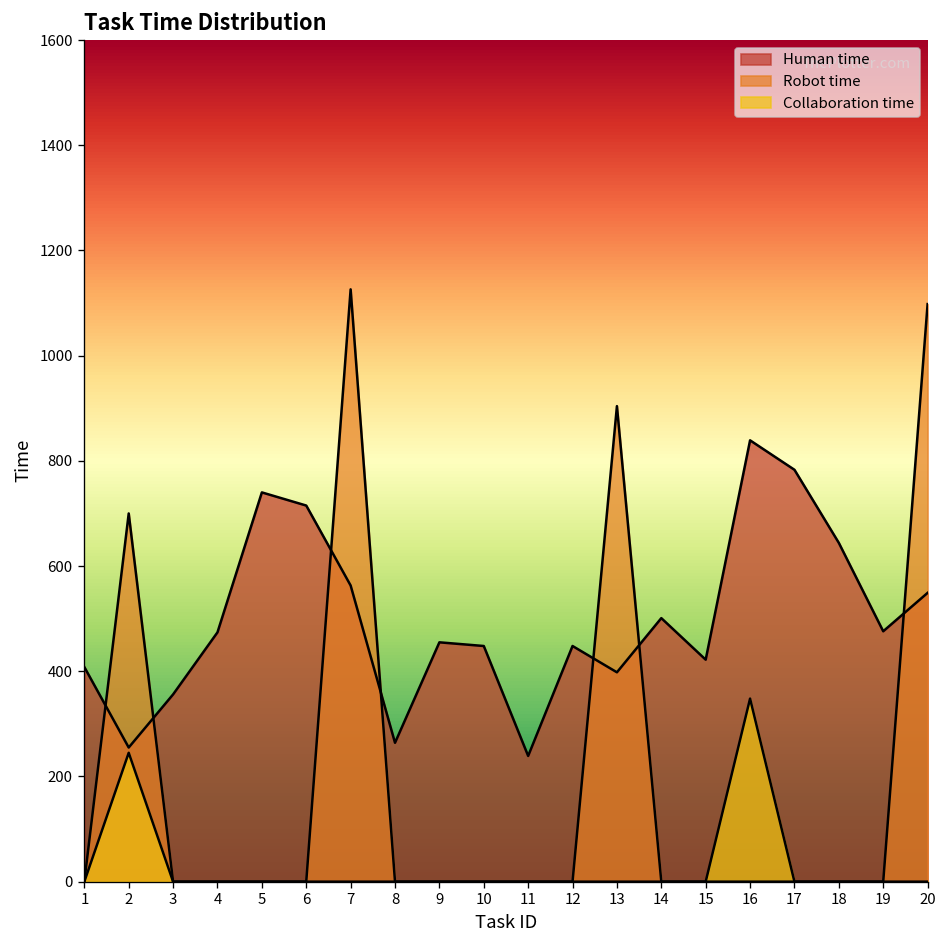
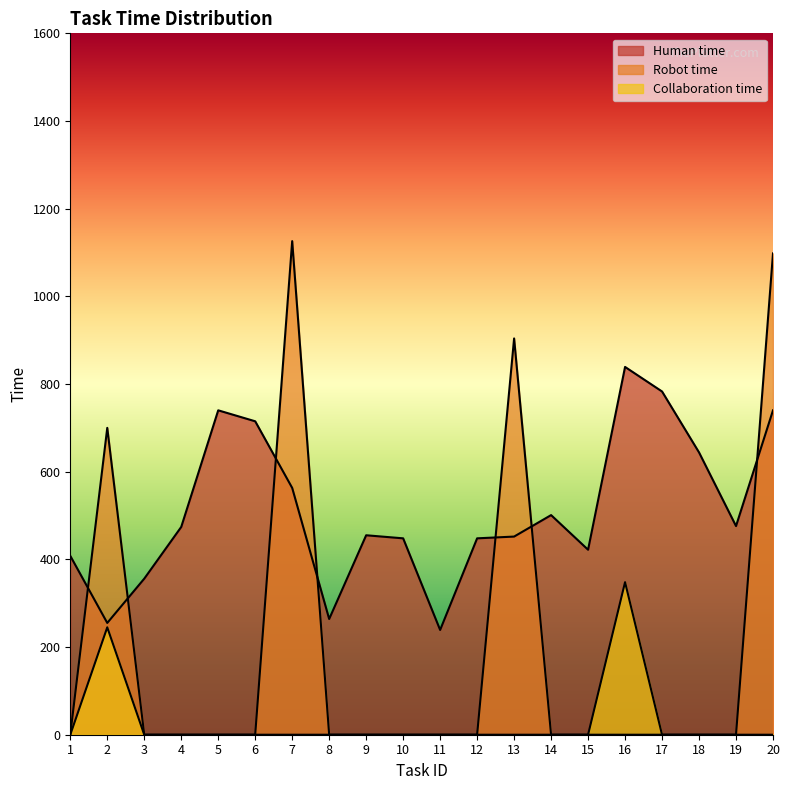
Human time, 13: 400 -> 450
Human time, 20: 550 -> 740
